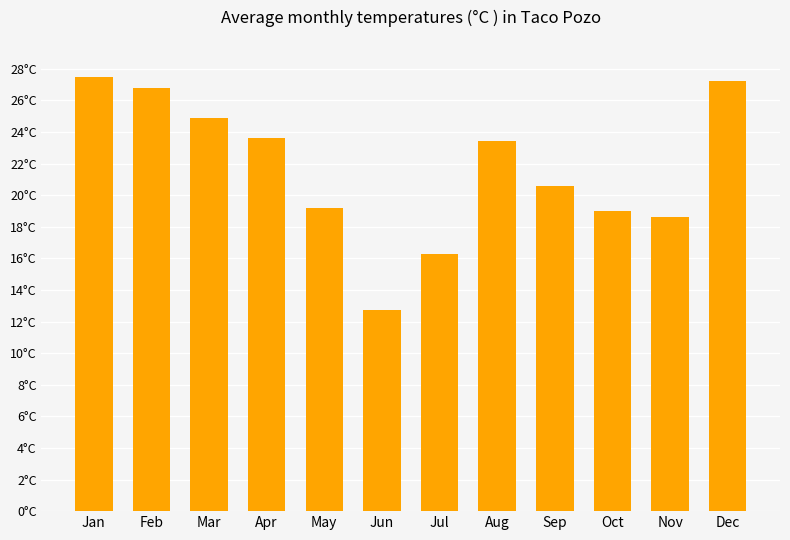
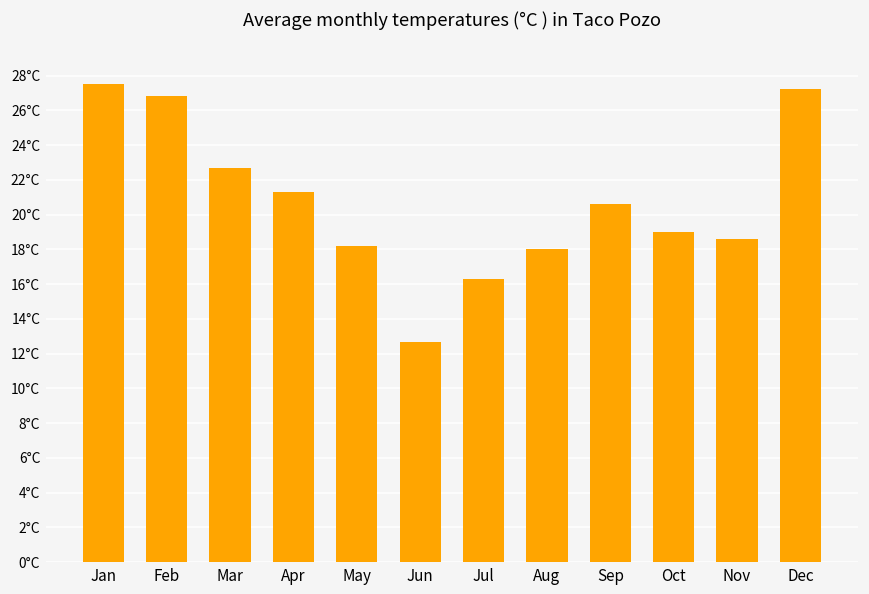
Mar: 24.9°C -> 22.7°C
Apr: 23.6°C -> 21.3°C
May: 19.2°C -> 18.2°C
Aug: 23.4°C -> 18.0°C
